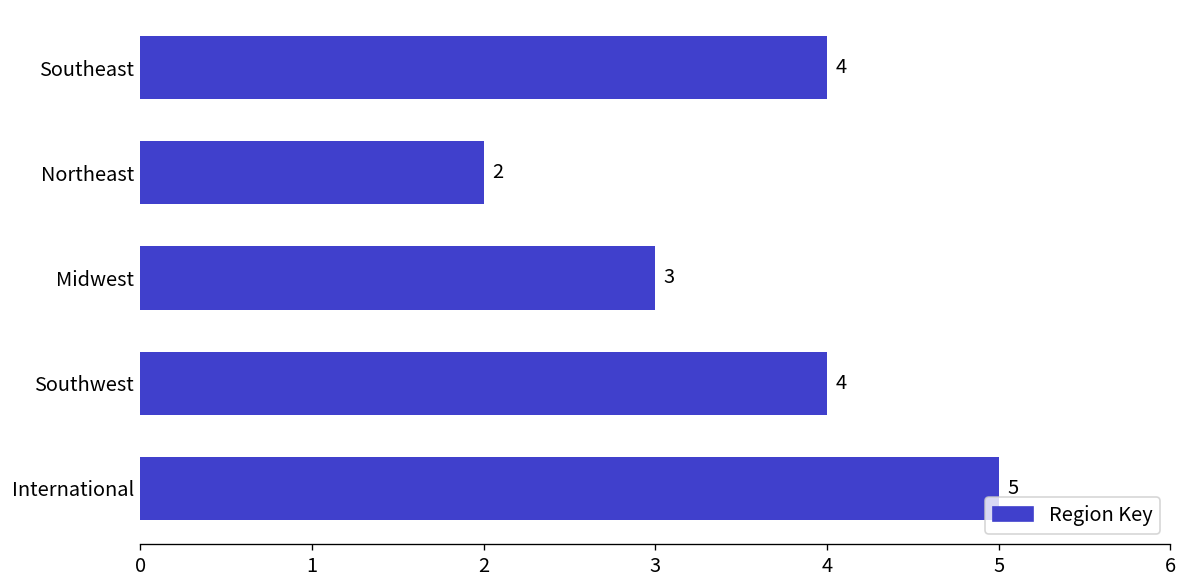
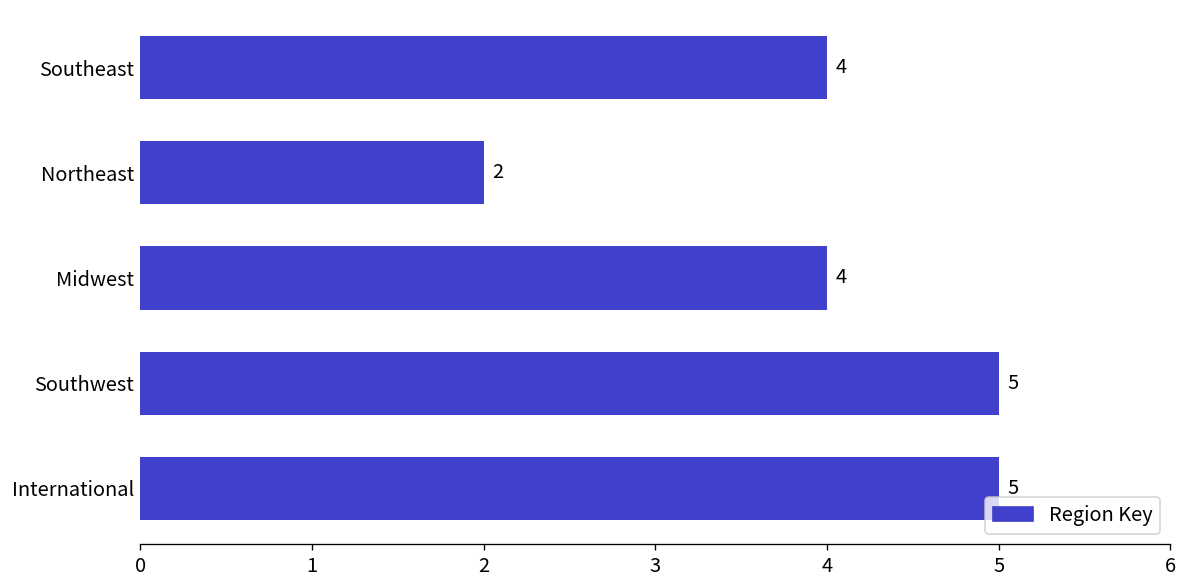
Midwest: 3 -> 4
Southwest: 4 -> 5
